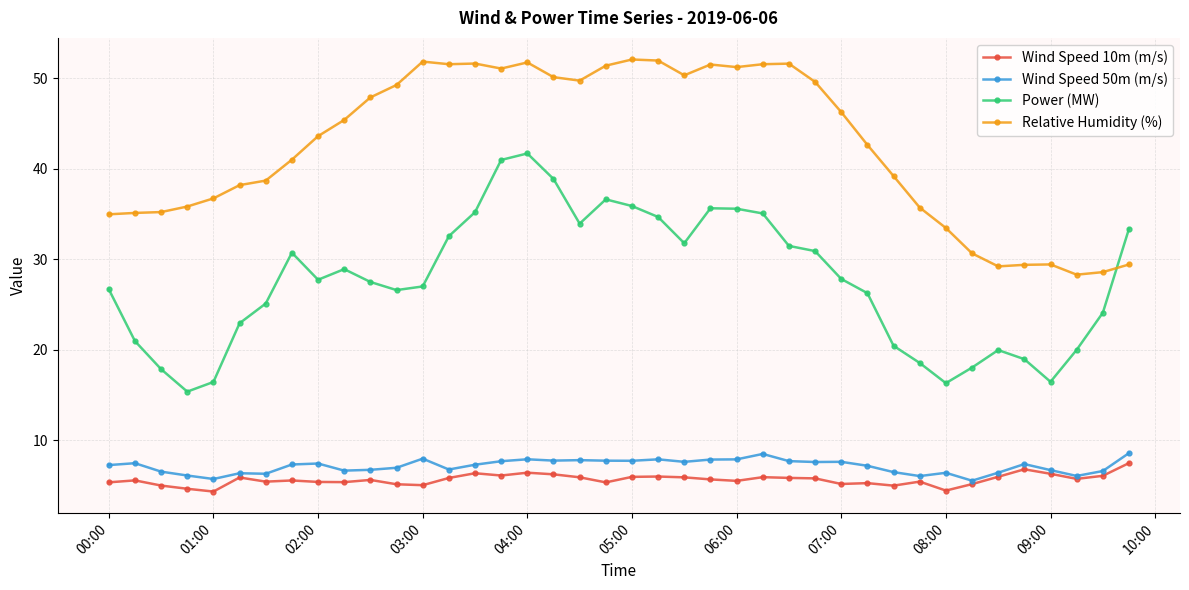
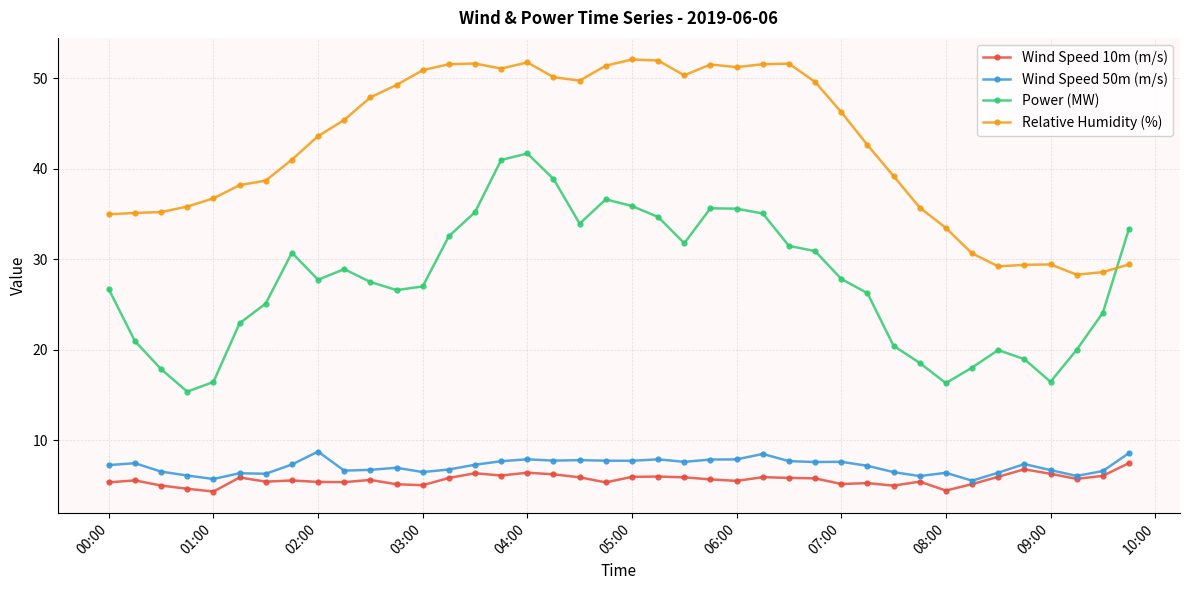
Wind Speed 50m (m/s), 02:00: 7 -> 9
Wind Speed 50m (m/s), 03:00: 8 -> 6
Relative Humidity (%), 03:00: 52 -> 51
